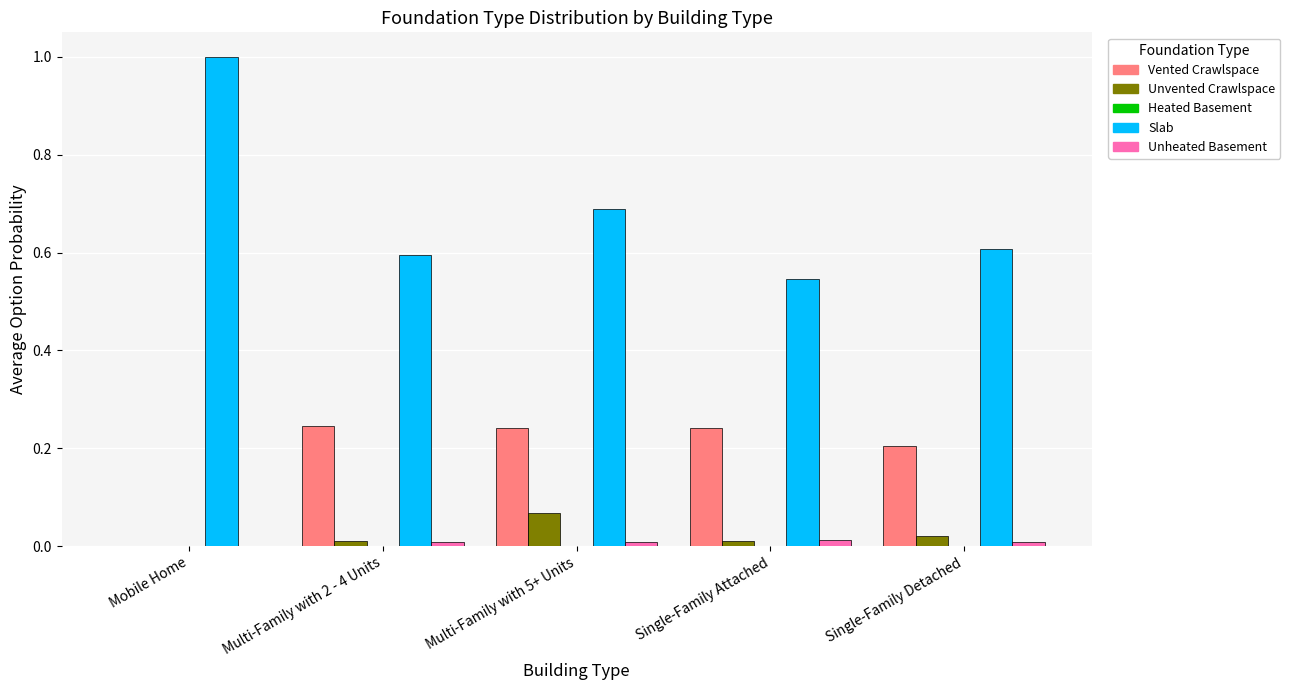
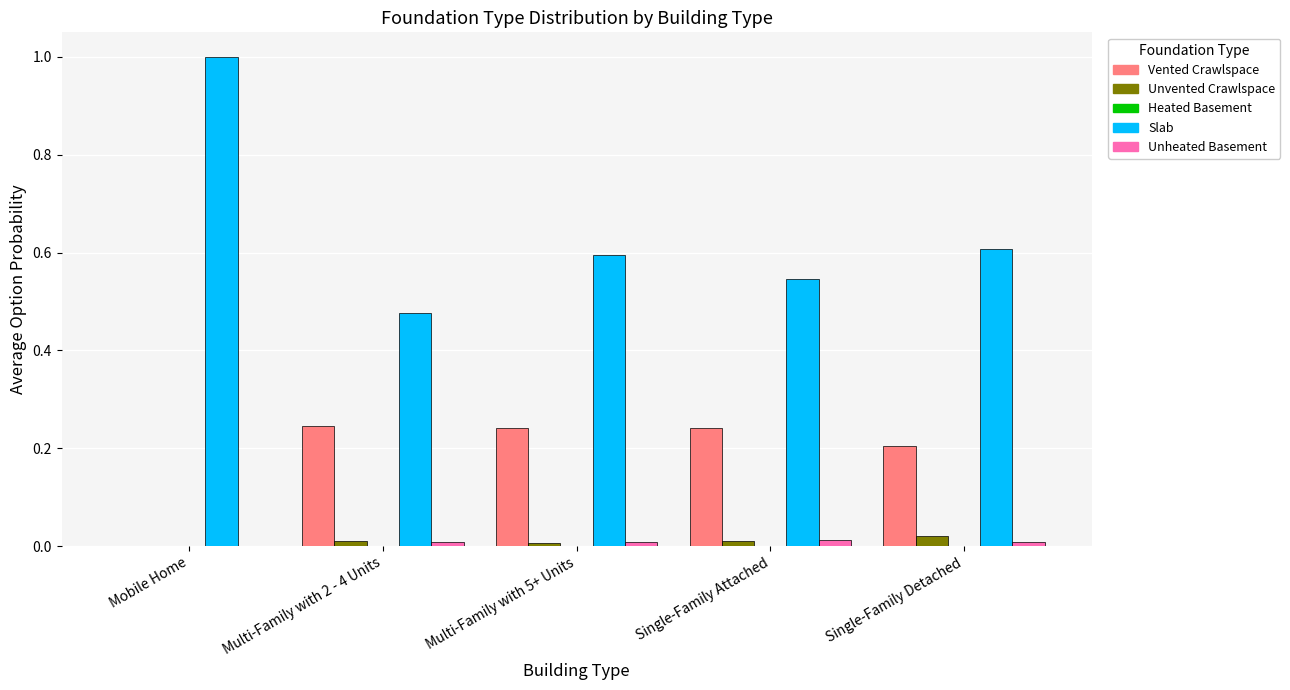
Slab, Multi-Family with 2 - 4 Units: 0.60 -> 0.48
Unvented Crawlspace, Multi-Family with 5+ Units: 0.07 -> 0.01
Slab, Multi-Family with 5+ Units: 0.69 -> 0.60
